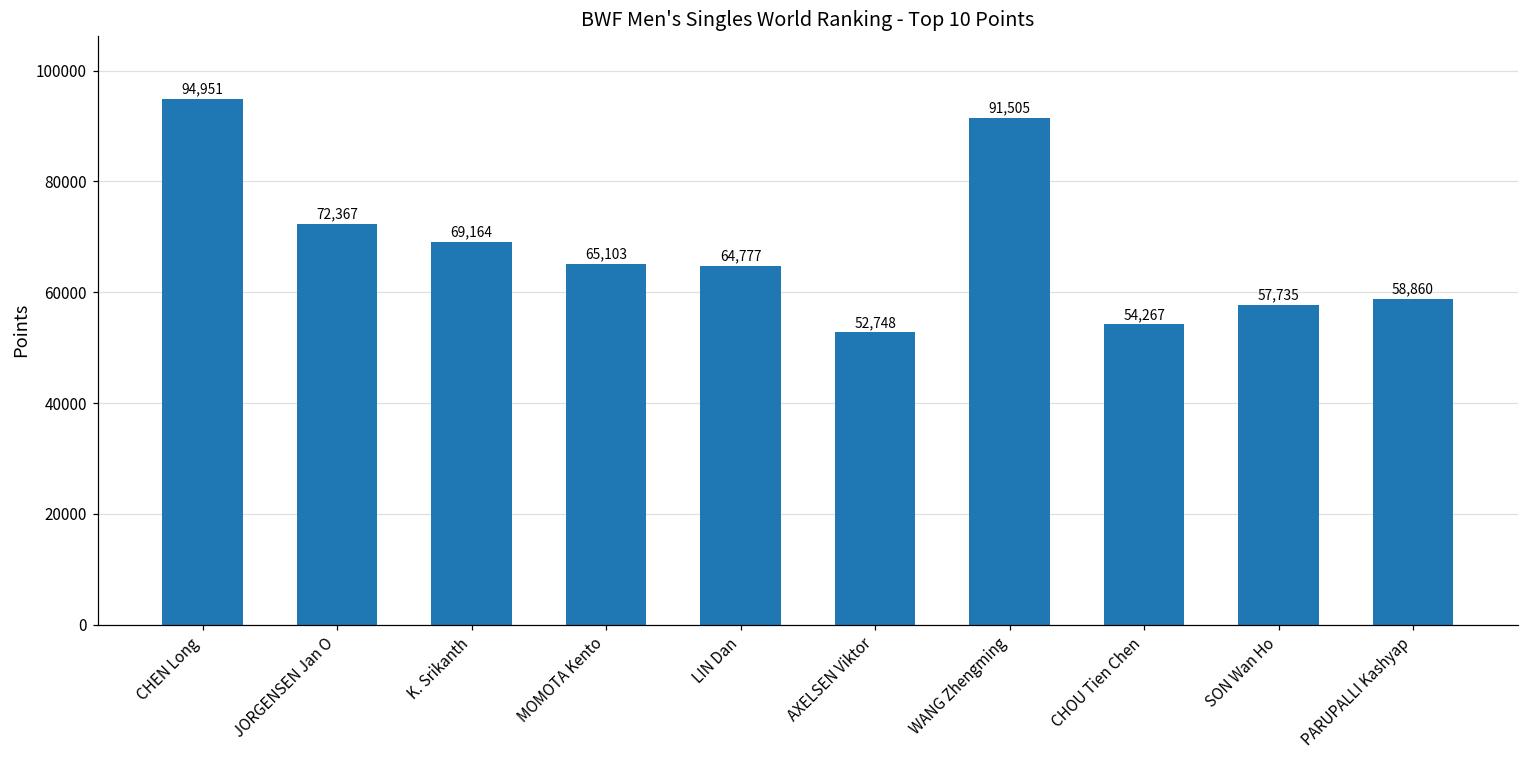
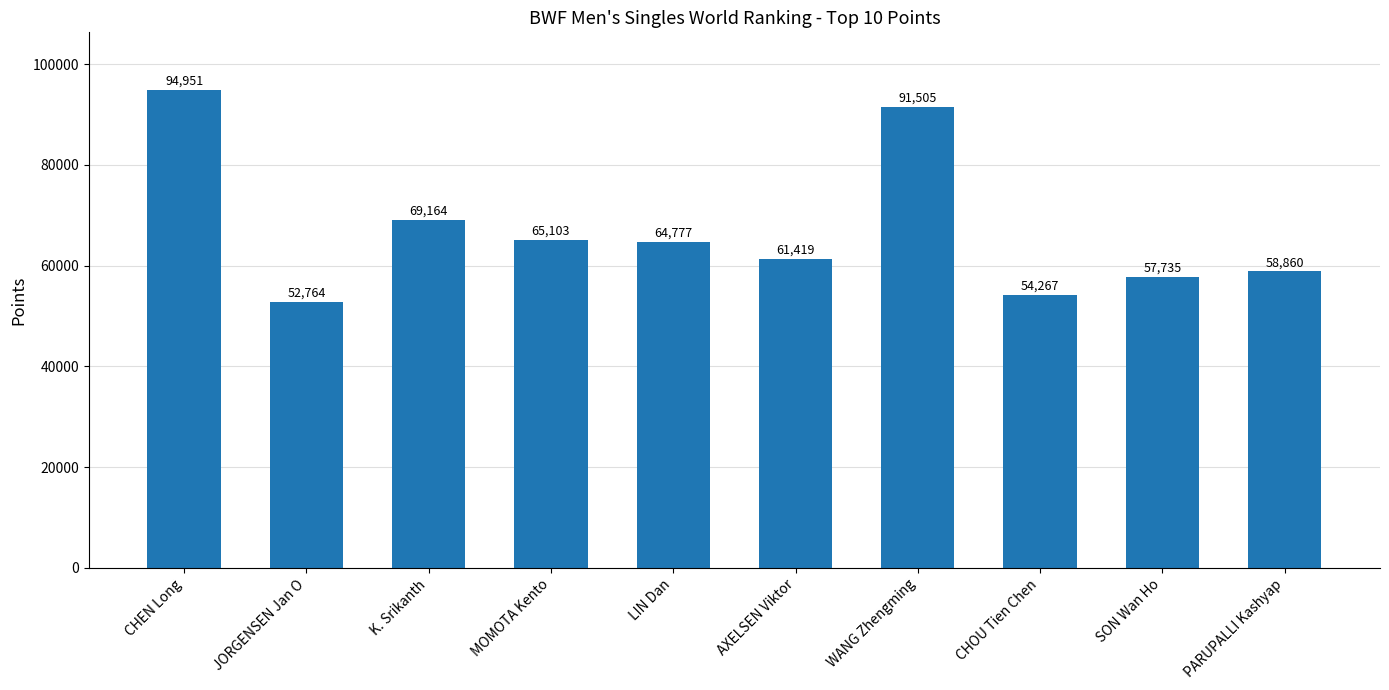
JORGENSEN Jan O: 72,367 -> 52,764
AXELSEN Viktor: 52,748 -> 61,419
